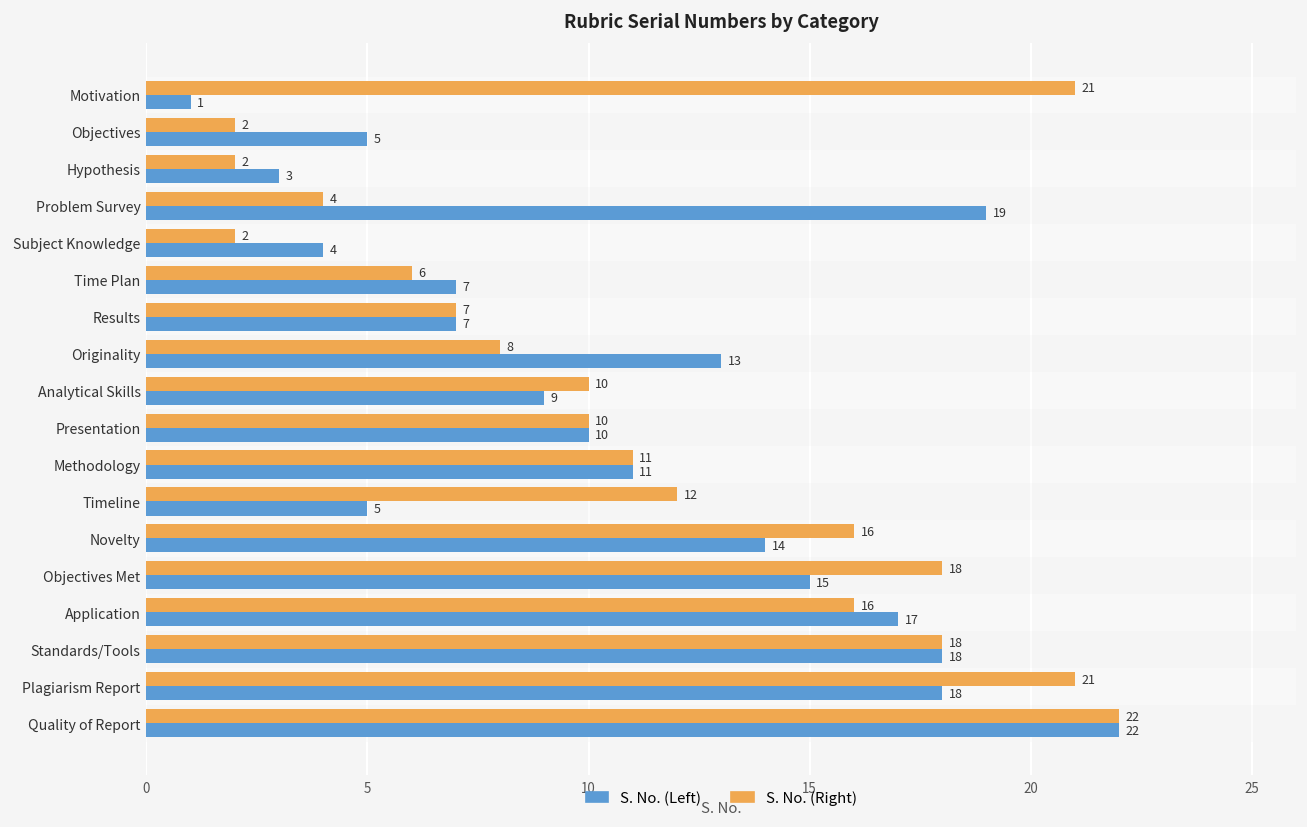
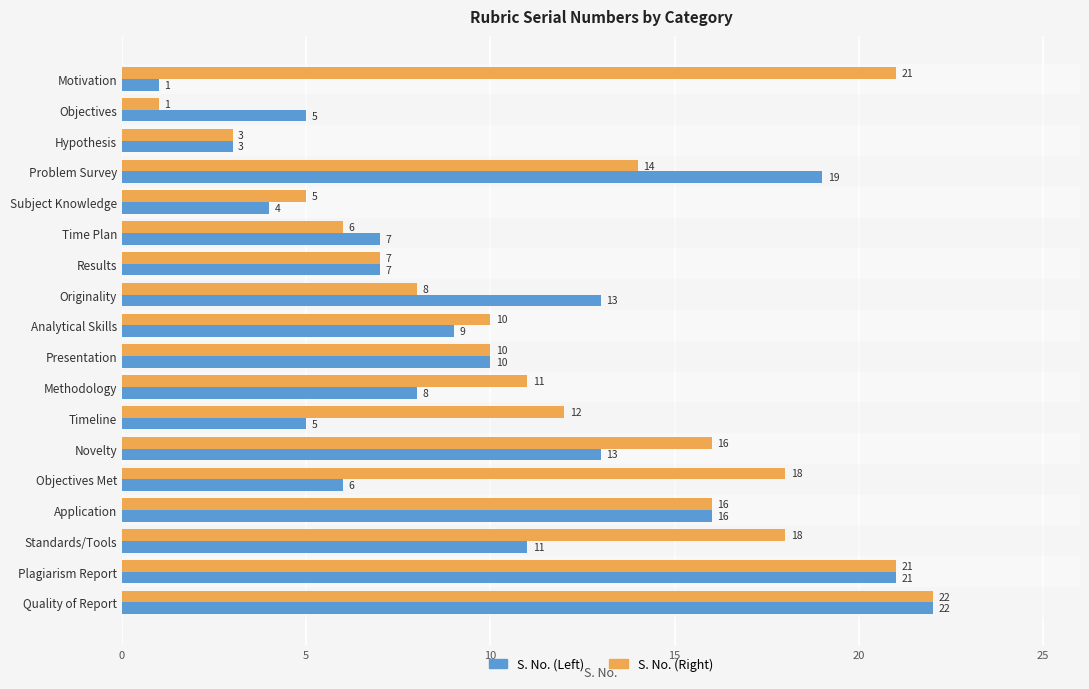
S. No. (Right), Objectives: 2 -> 1
S. No. (Right), Hypothesis: 2 -> 3
S. No. (Right), Problem Survey: 4 -> 14
S. No. (Right), Subject Knowledge: 2 -> 5
S. No. (Left), Methodology: 11 -> 8
S. No. (Left), Novelty: 14 -> 13
S. No. (Left), Objectives Met: 15 -> 6
S. No. (Left), Application: 17 -> 16
S. No. (Left), Standards/Tools: 18 -> 11
S. No. (Left), Plagiarism Report: 18 -> 21
